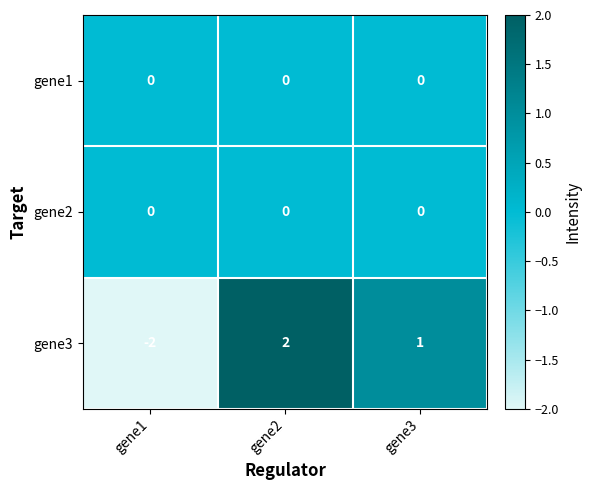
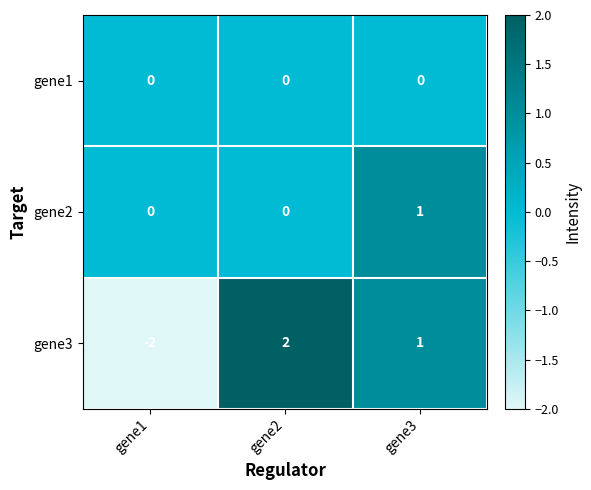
gene2, gene3: 0 -> 1
